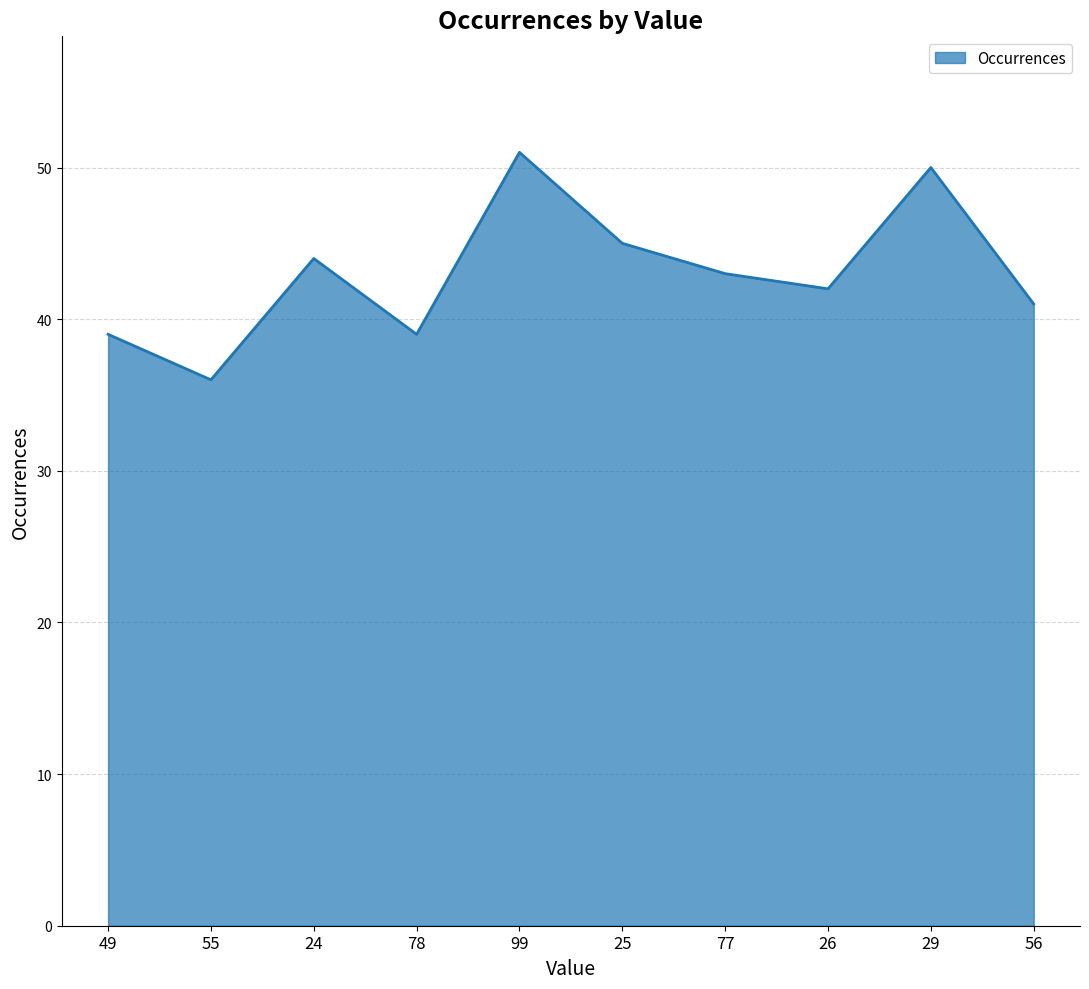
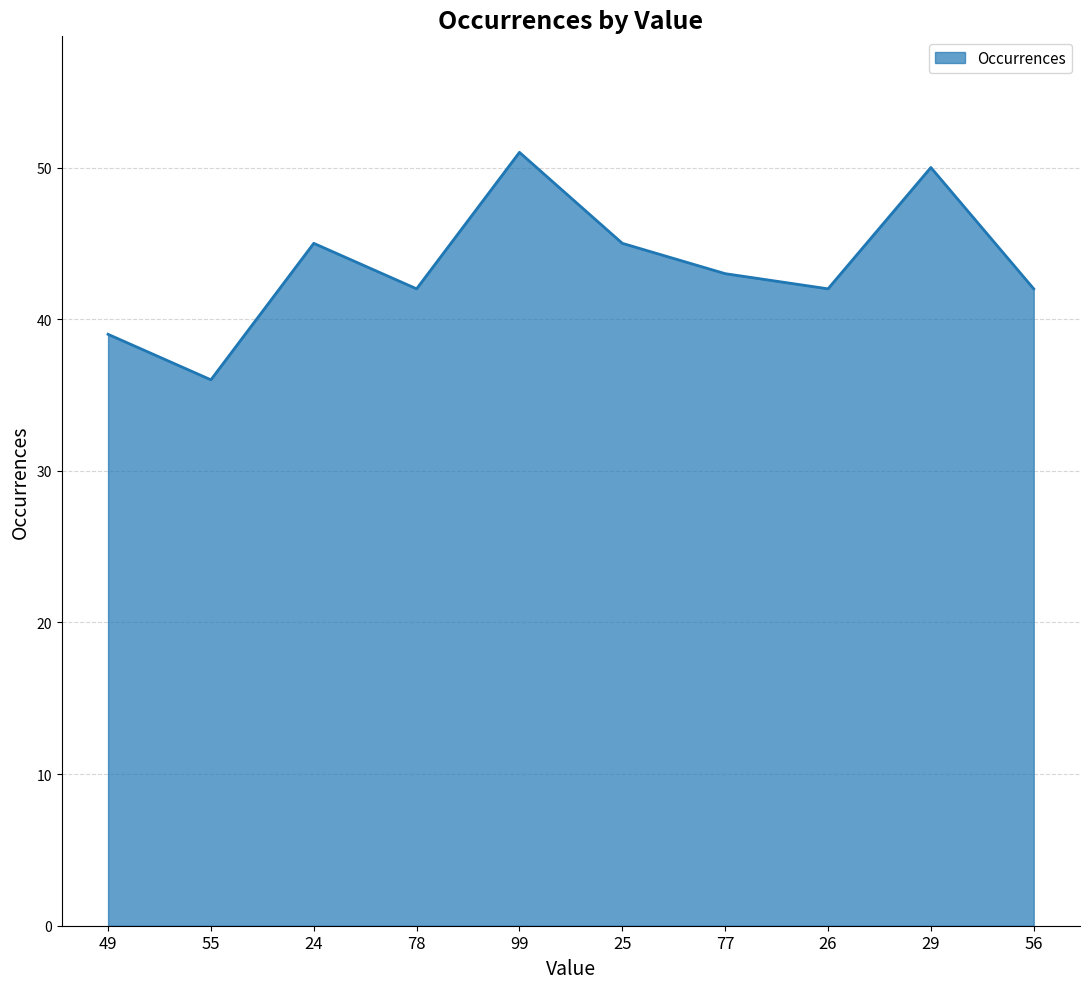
24: 44 -> 45
78: 39 -> 42
56: 41 -> 42
